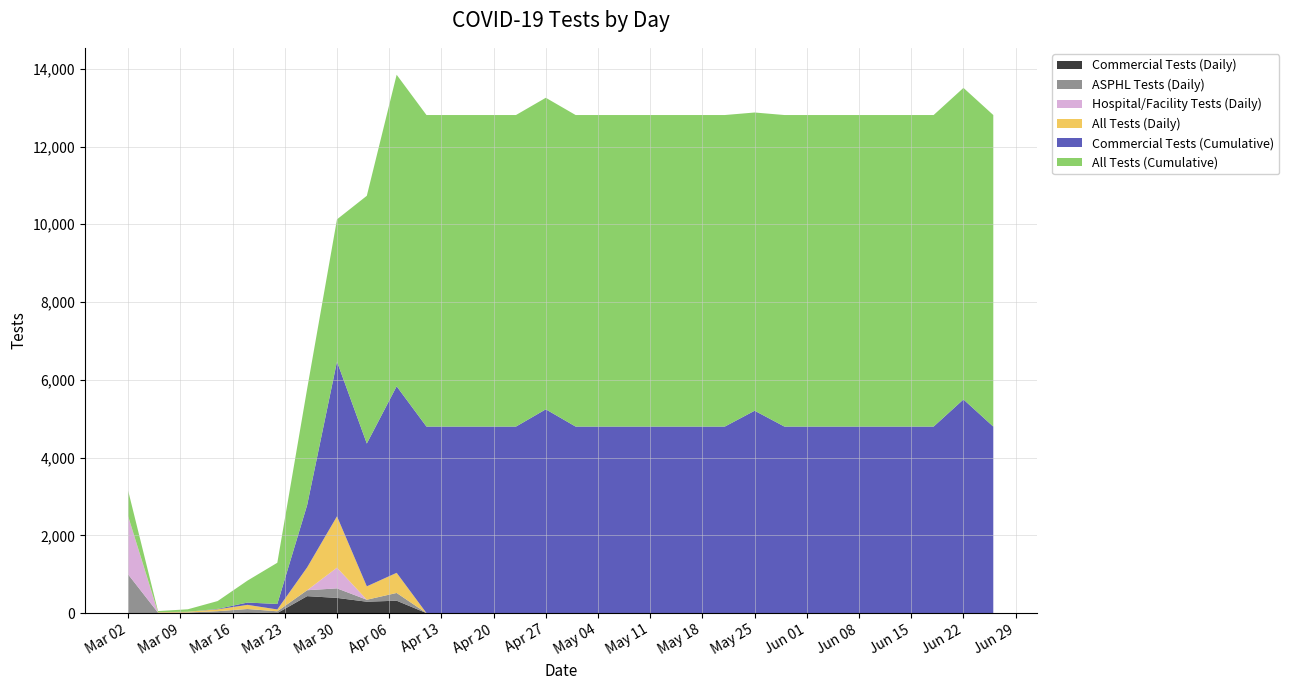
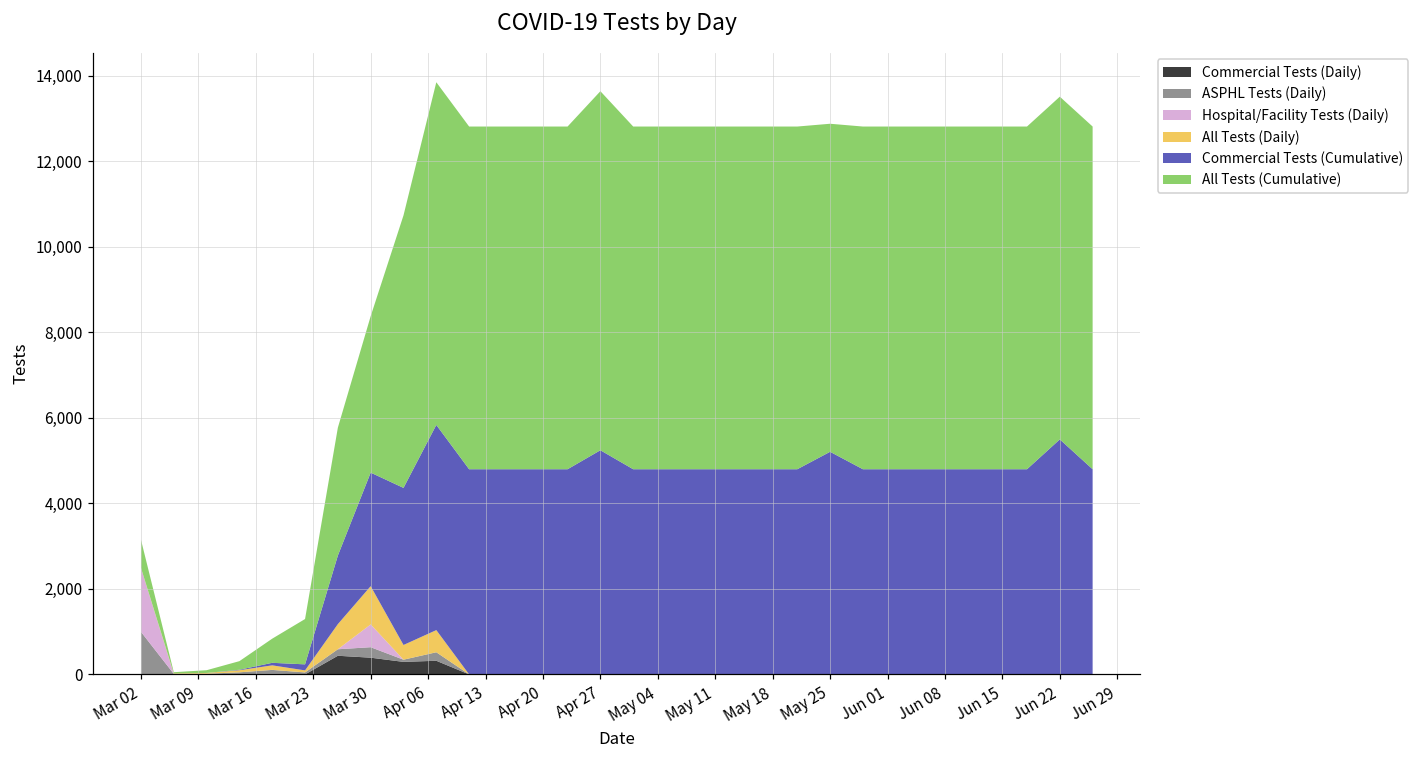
All Tests (Daily), Mar 30: 1,300 -> 900
Commercial Tests (Cumulative), Mar 30: 4,000 -> 2,700
All Tests (Cumulative), Apr 27: 8,000 -> 8,400
